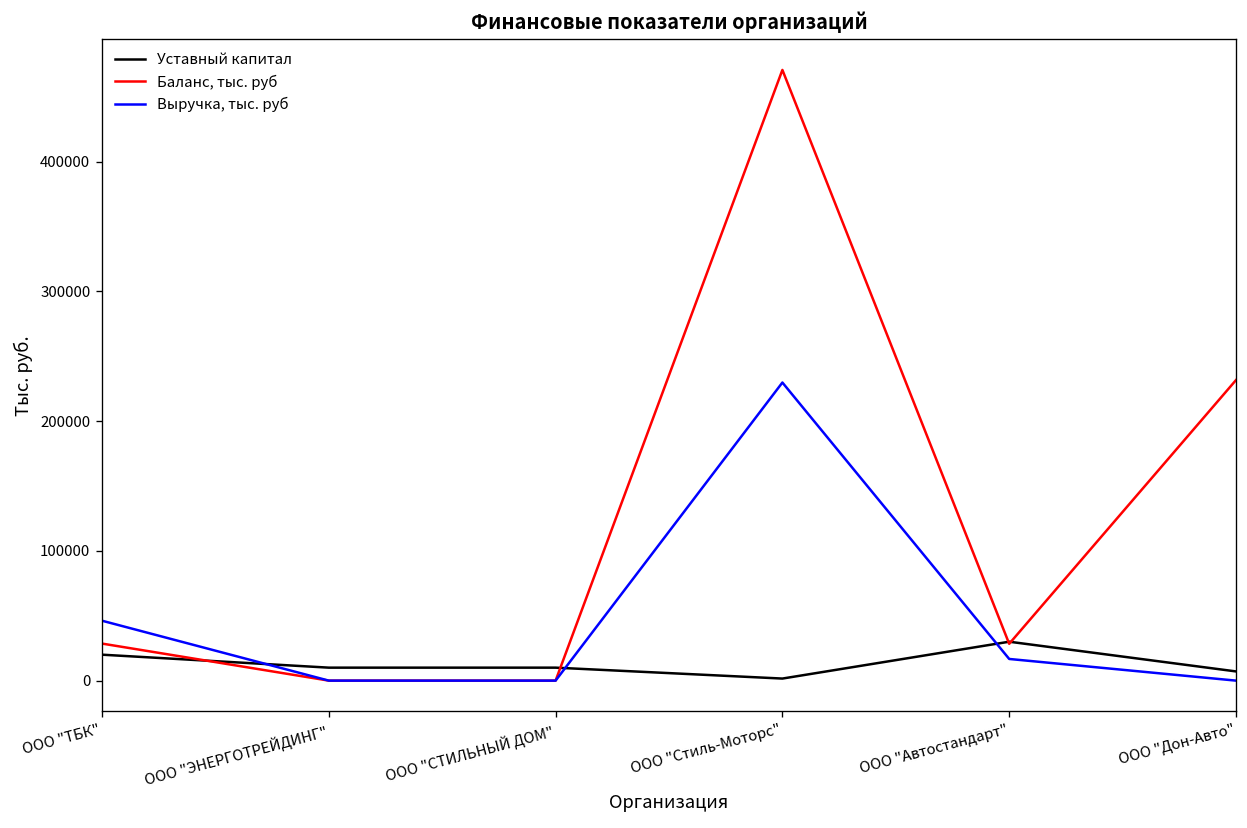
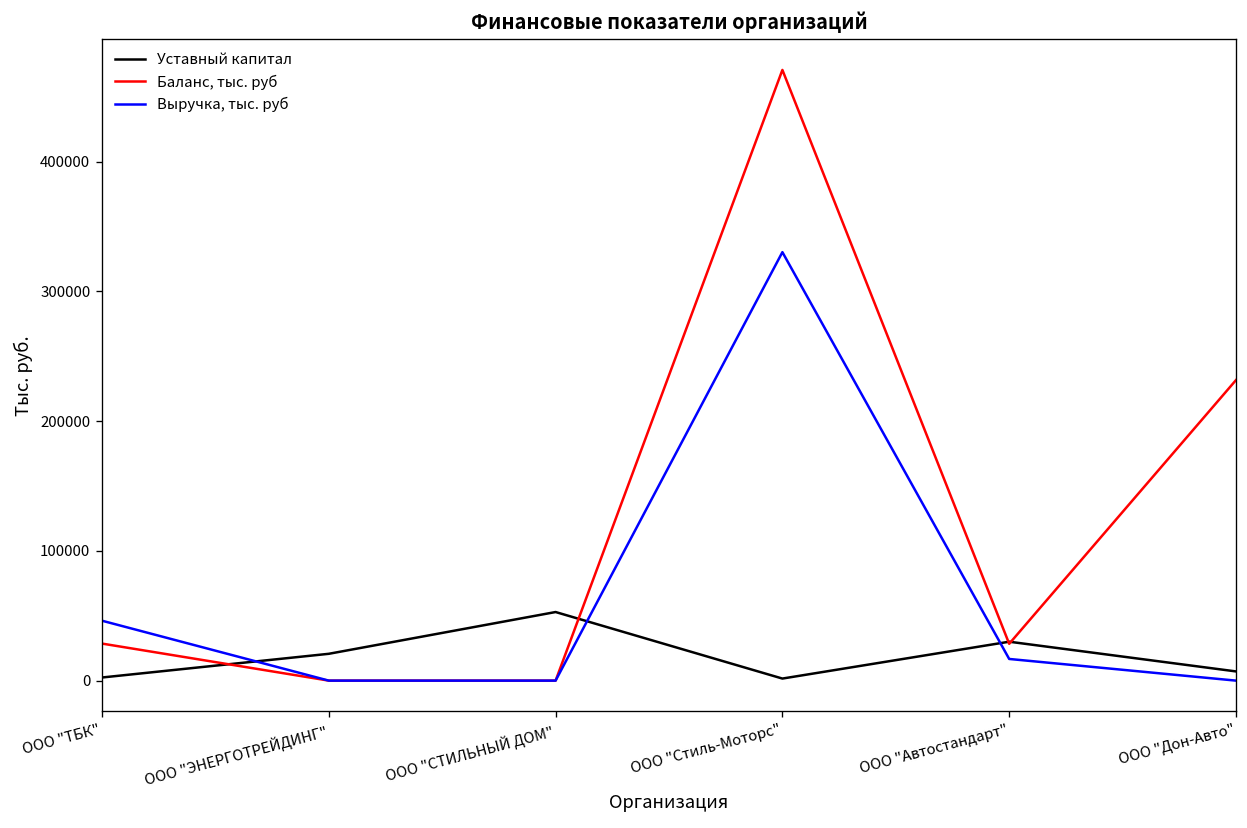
Уставный капитал, ООО "ТБК": 20000 -> 2000
Уставный капитал, ООО "ЭНЕРГОТРЕЙДИНГ": 10000 -> 21000
Уставный капитал, ООО "СТИЛЬНЫЙ ДОМ": 10000 -> 53000
Выручка, тыс. руб, ООО "Стиль-Моторс": 230000 -> 330000
